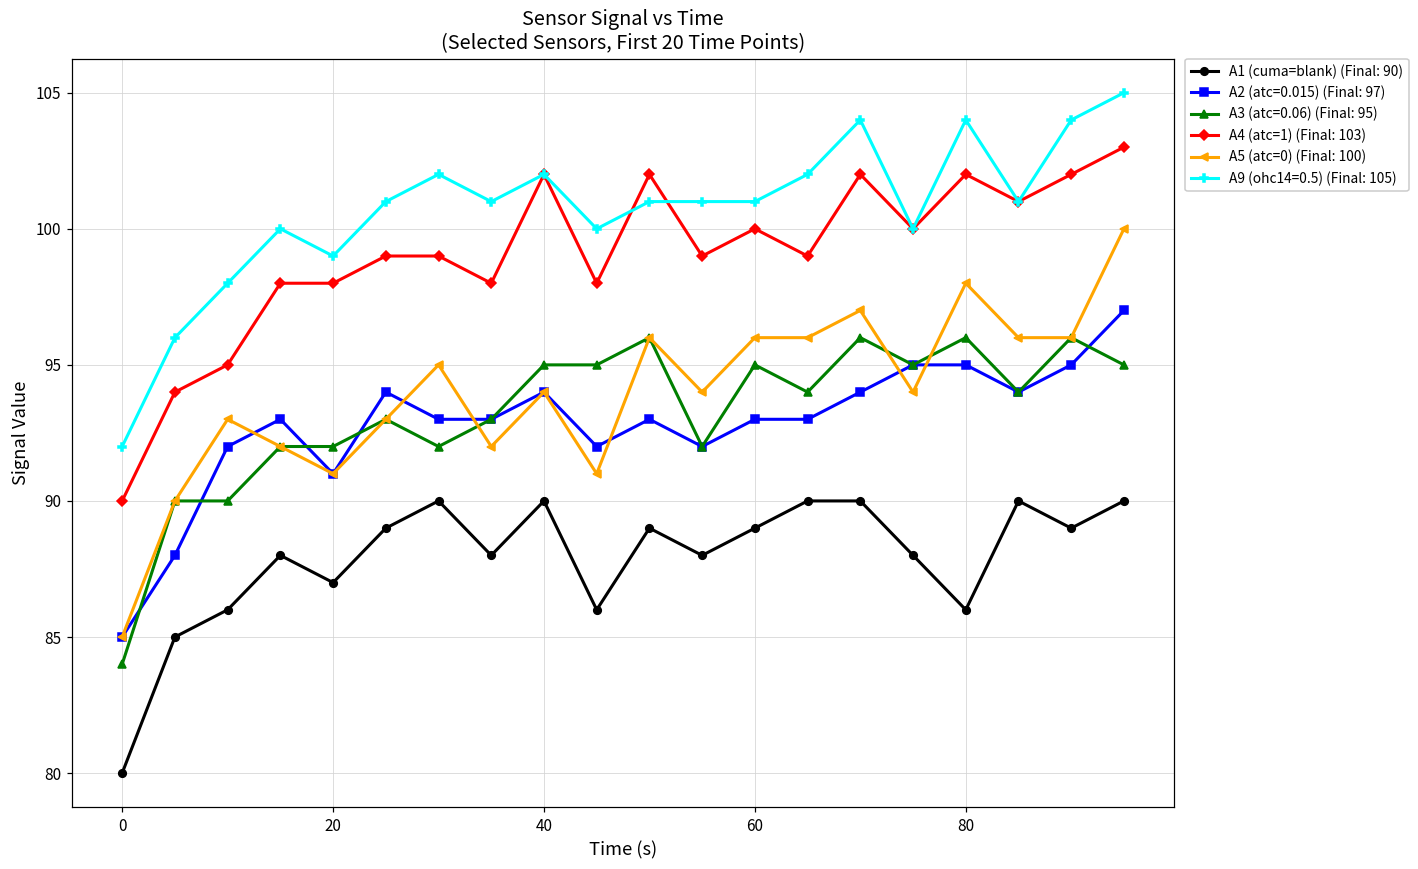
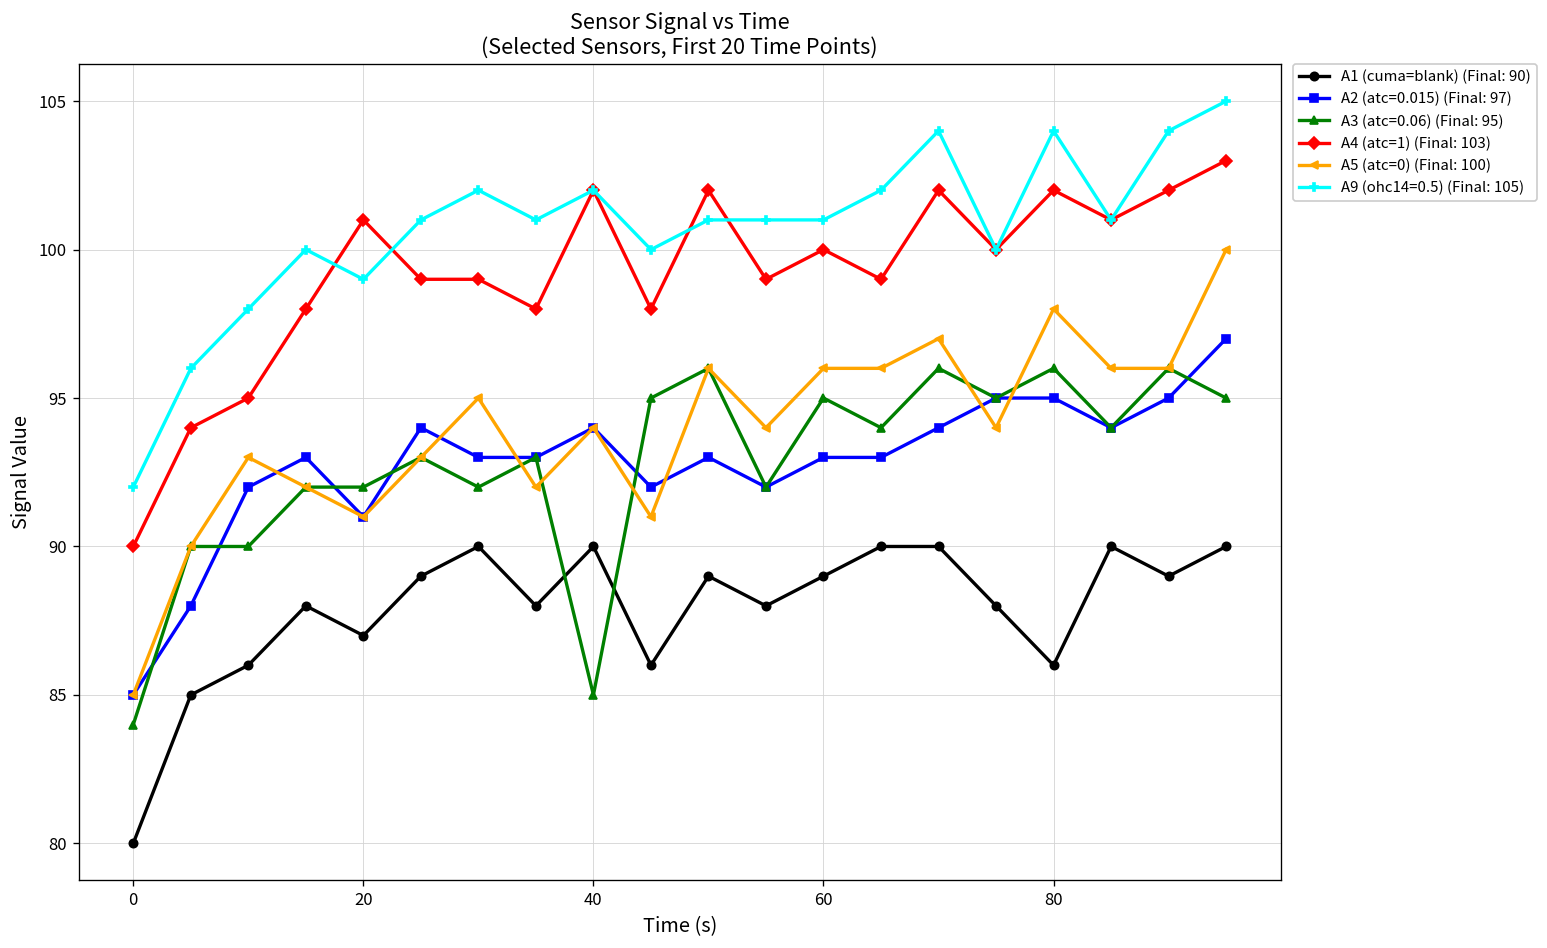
A4 (atc=1) (Final: 103), 20: 98 -> 101
A3 (atc=0.06) (Final: 95), 40: 95 -> 85
